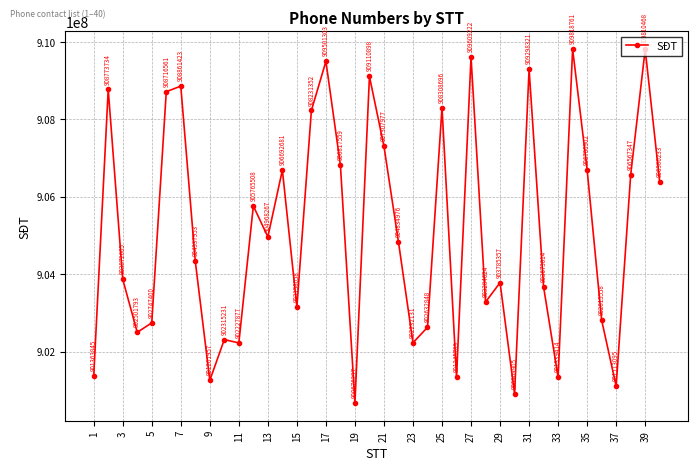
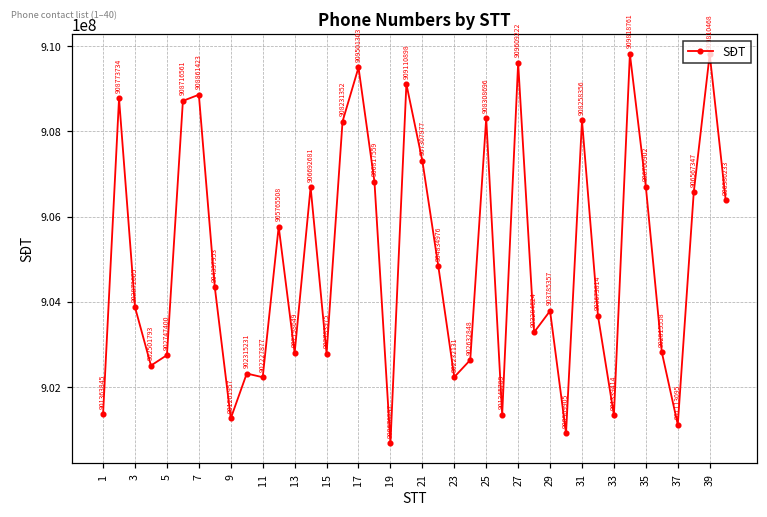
13: 904968267 -> 902798649
15: 903158058 -> 902783975
31: 909298321 -> 908258356
